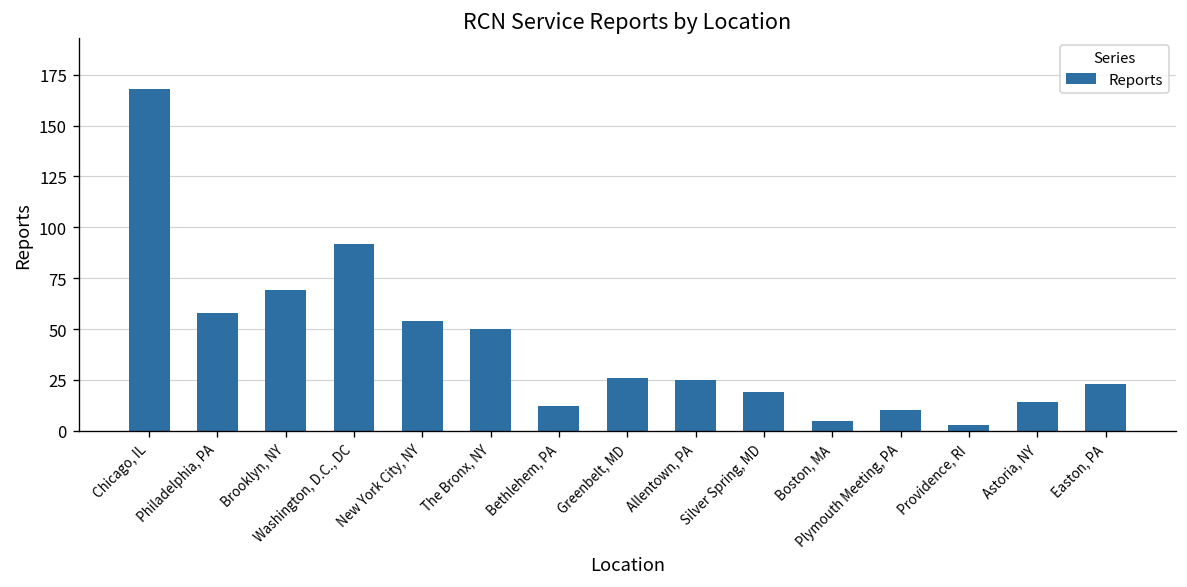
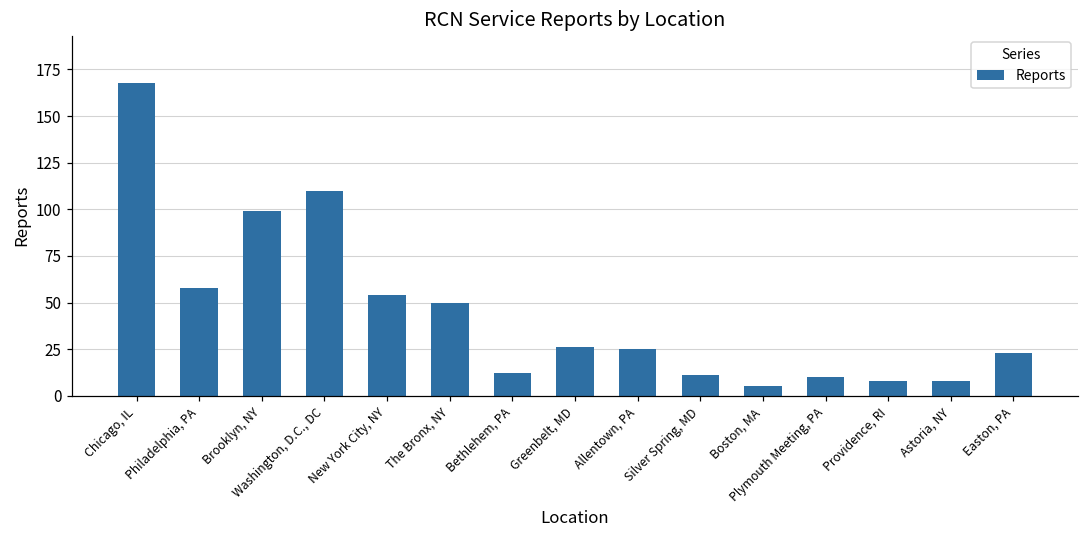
Brooklyn, NY: 69 -> 99
Washington, D.C., DC: 92 -> 110
Silver Spring, MD: 19 -> 11
Providence, RI: 3 -> 8
Astoria, NY: 14 -> 8
